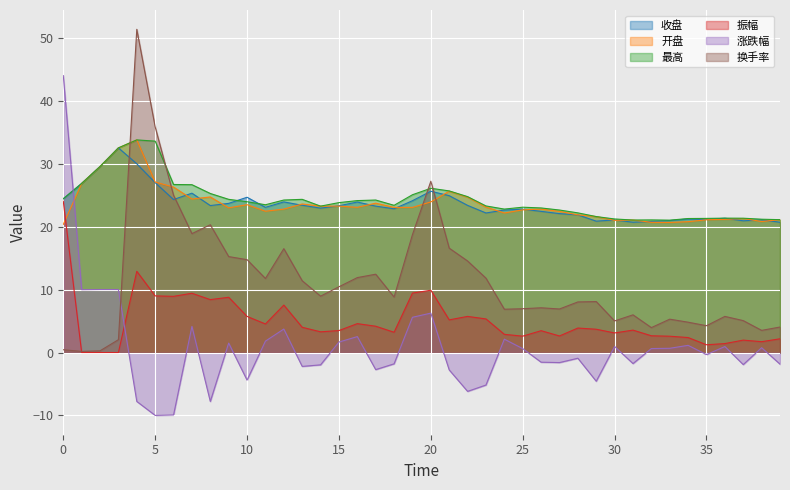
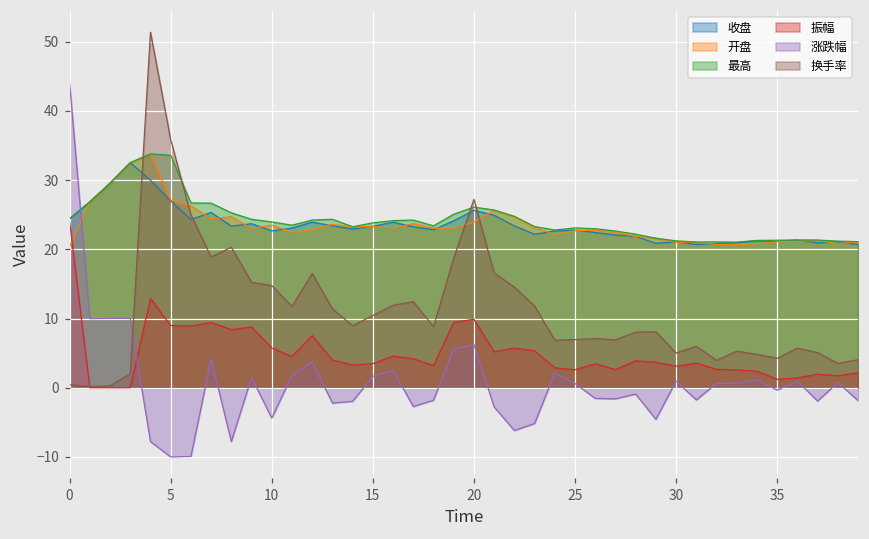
收盘, 10: 25 -> 23
